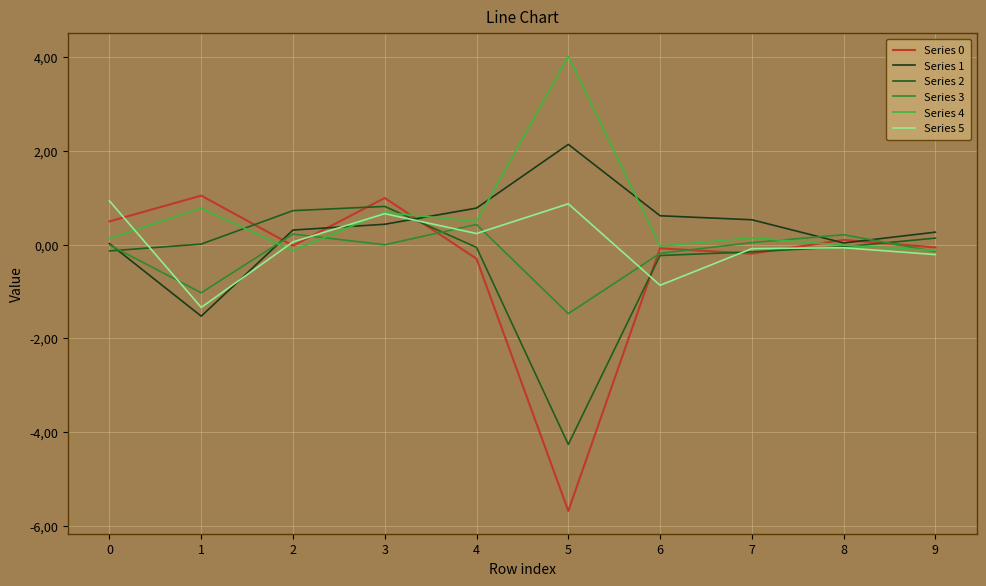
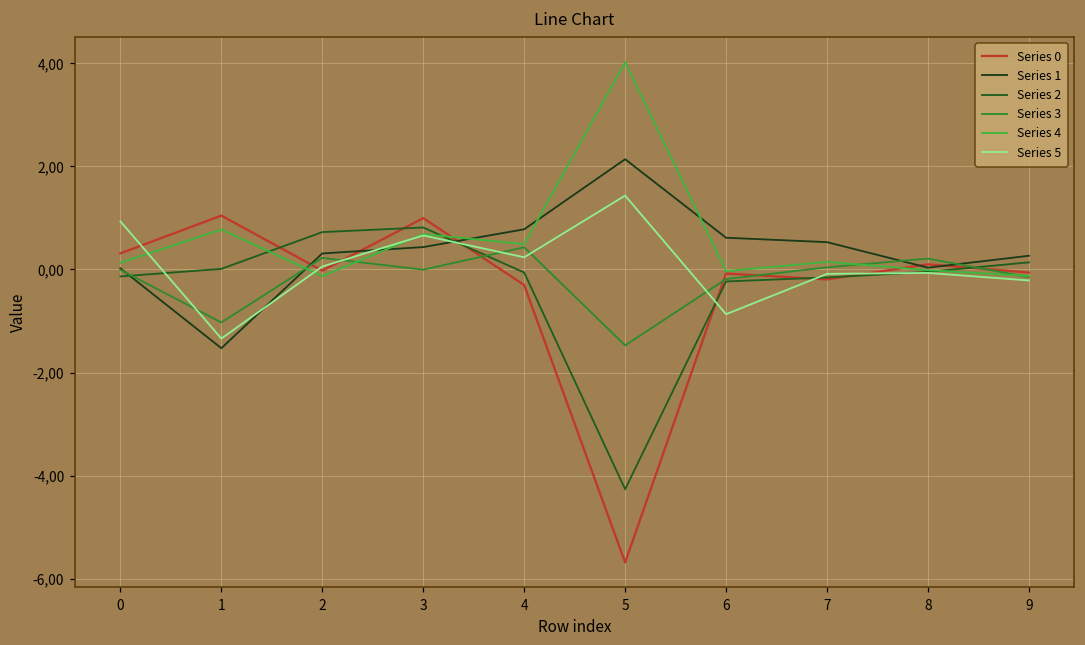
Series 0, 0: 50 -> 30
Series 5, 5: 90 -> 140
